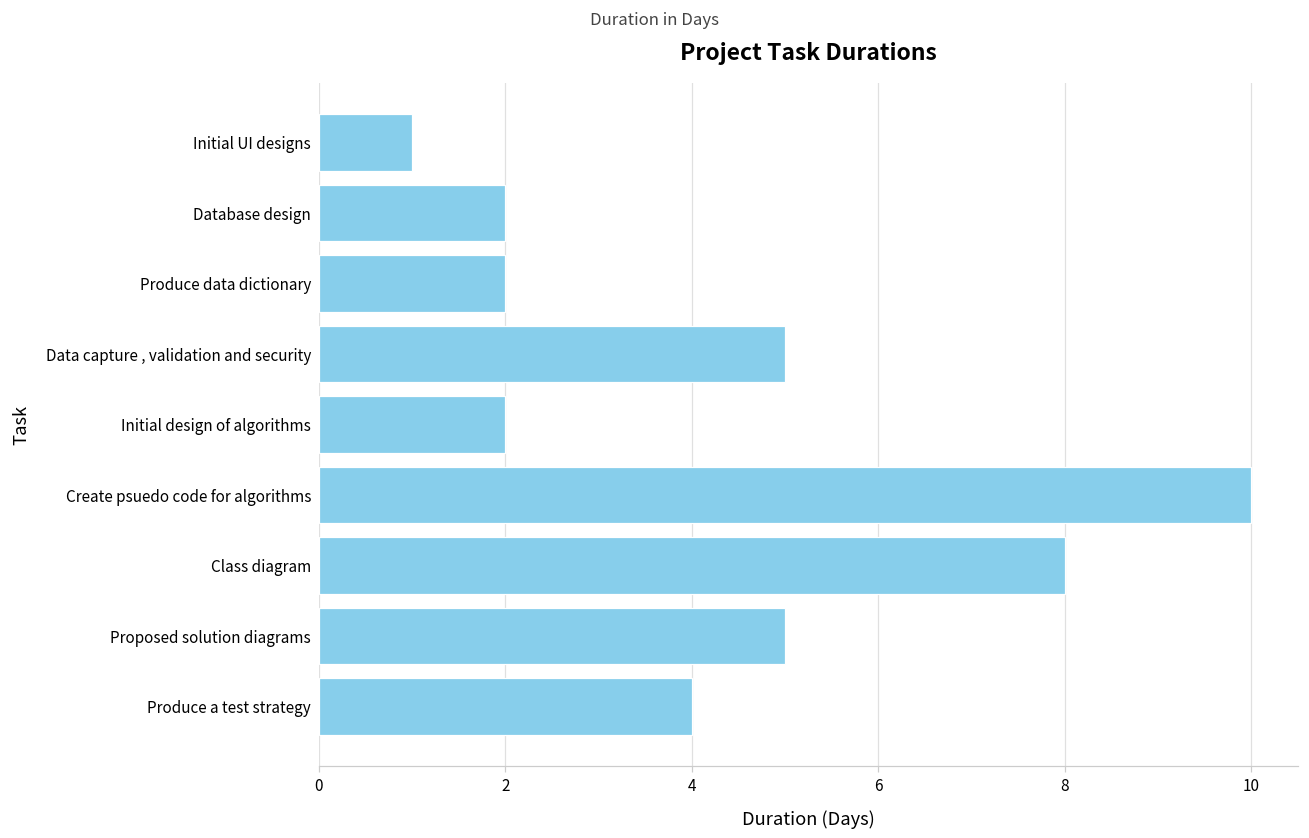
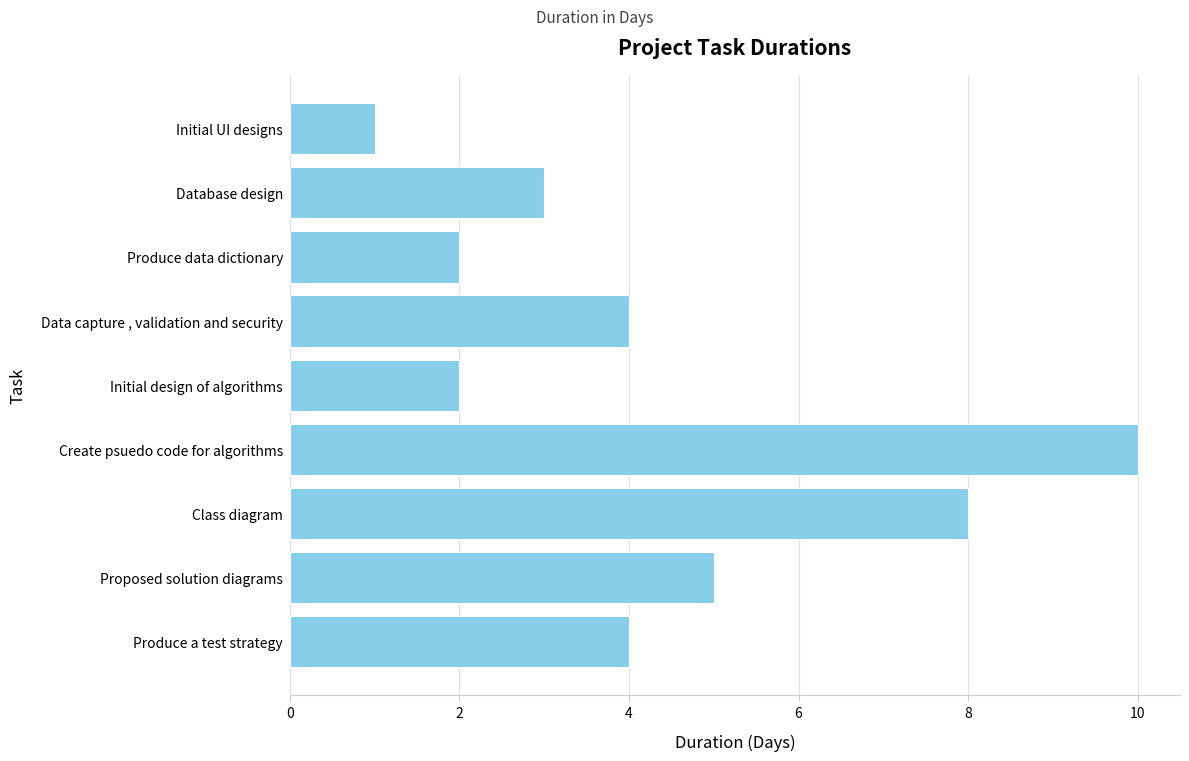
Database design: 2 -> 3
Data capture , validation and security: 5 -> 4
